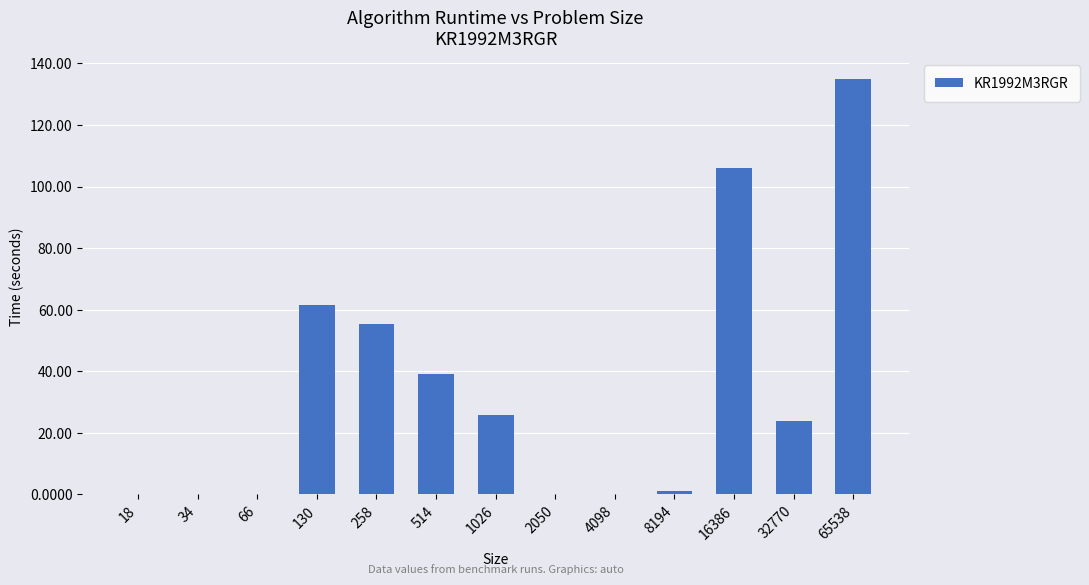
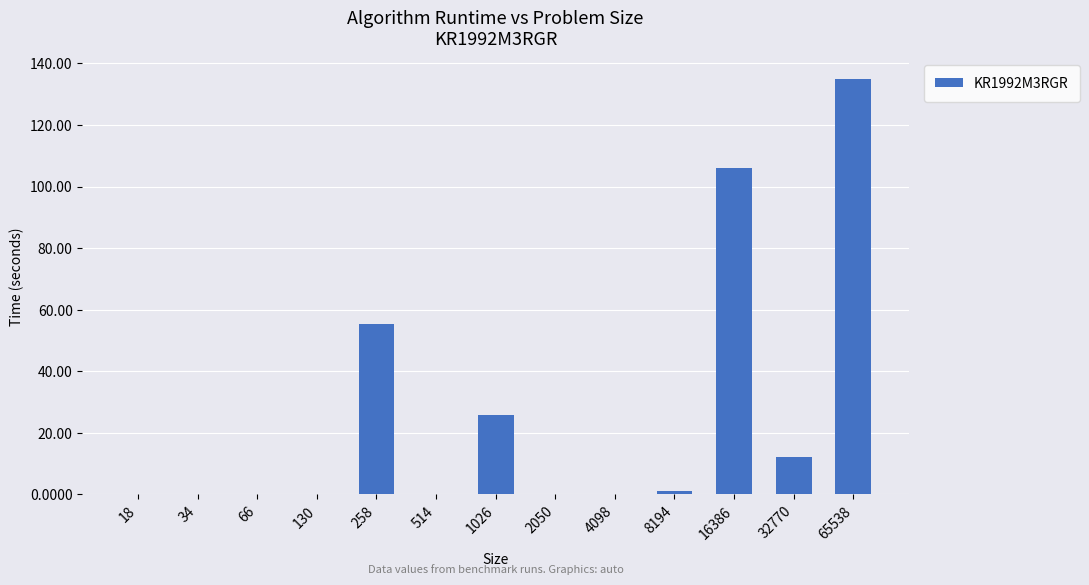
130: 62 -> 0
514: 39 -> 0
32770: 24 -> 12
